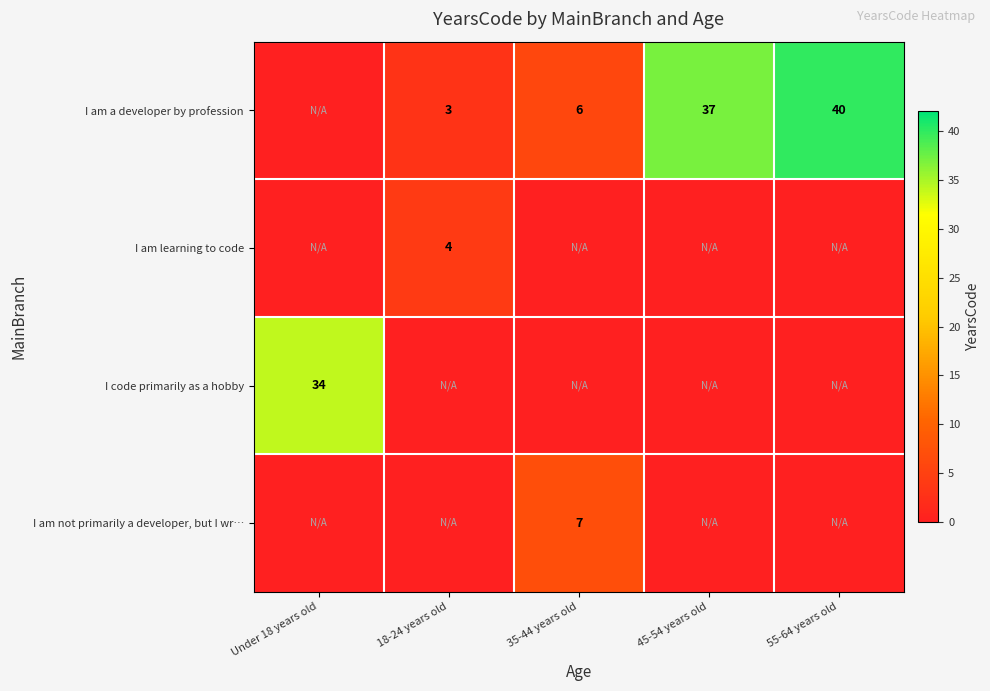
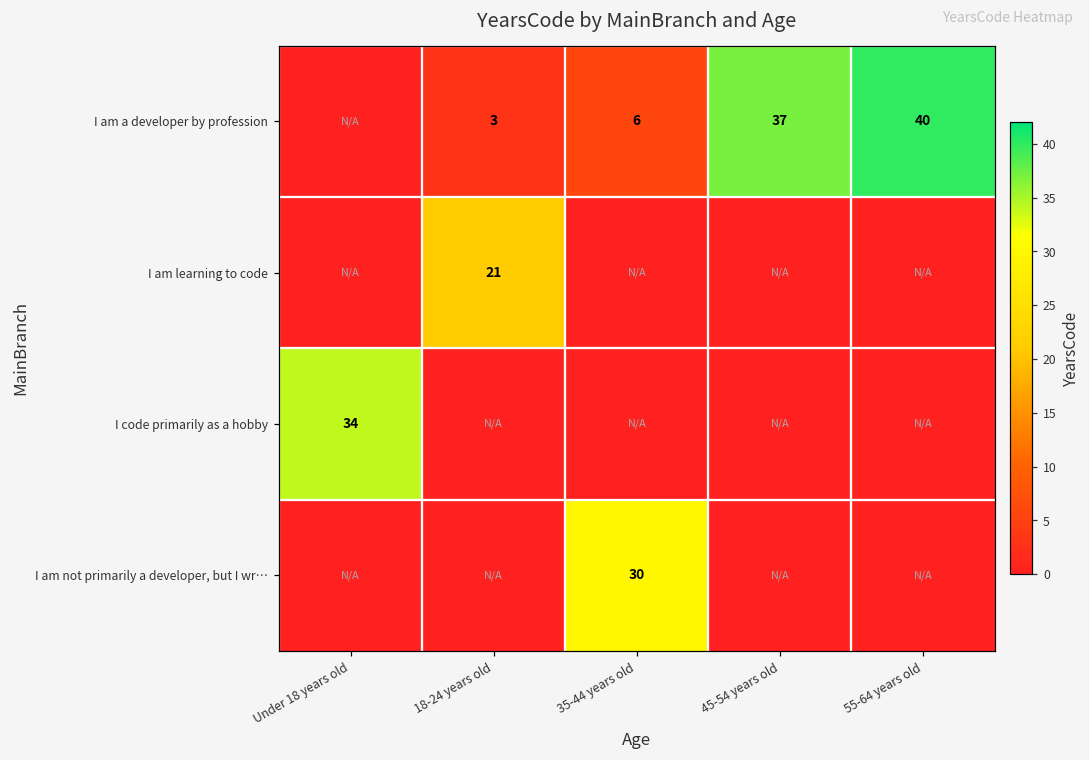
I am learning to code, 18-24 years old: 4 -> 21
I am not primarily a developer, but I wr…, 35-44 years old: 7 -> 30
